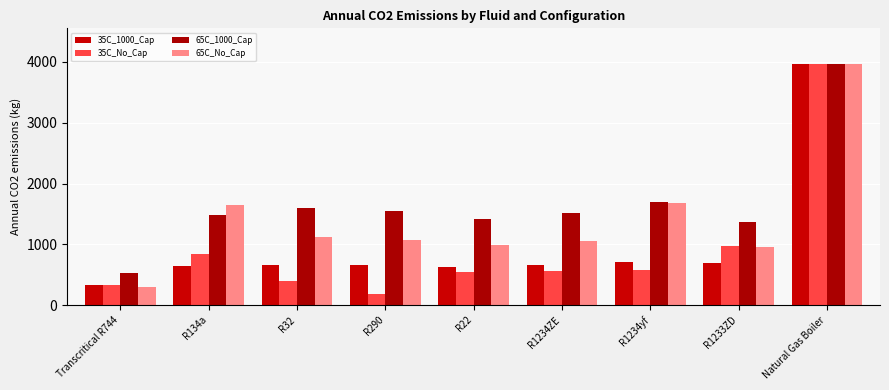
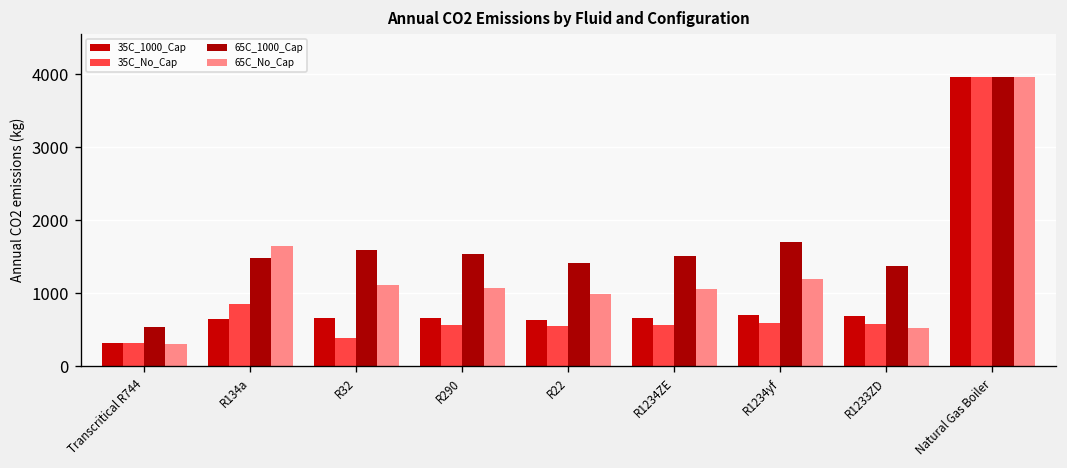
35C_No_Cap, R290: 200 -> 600
65C_No_Cap, R1234yf: 1700 -> 1200
35C_No_Cap, R1233ZD: 1000 -> 600
65C_No_Cap, R1233ZD: 1000 -> 500
